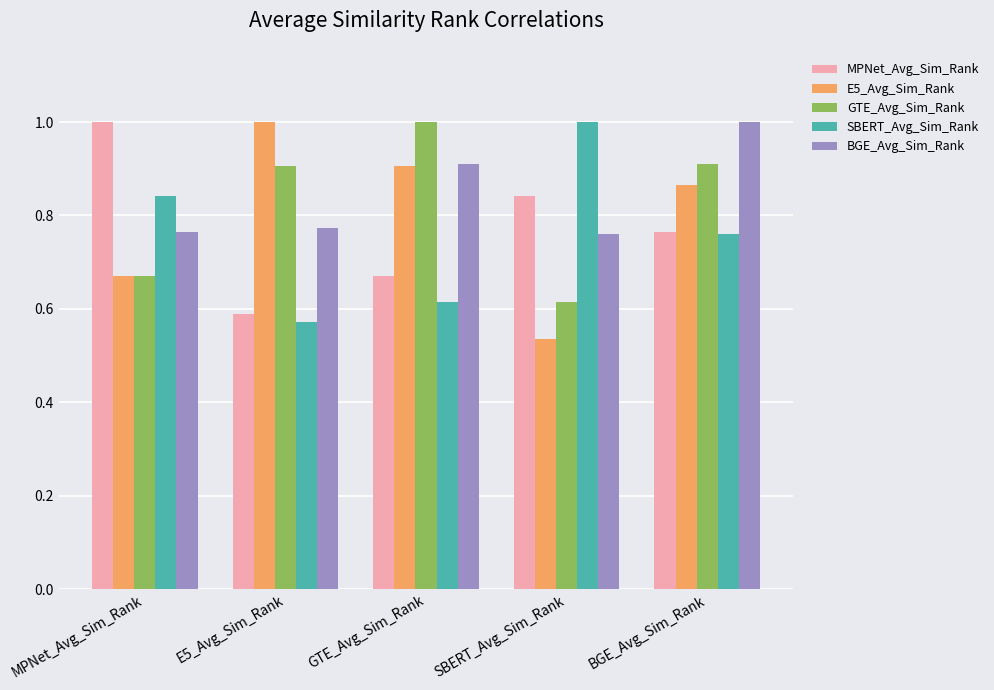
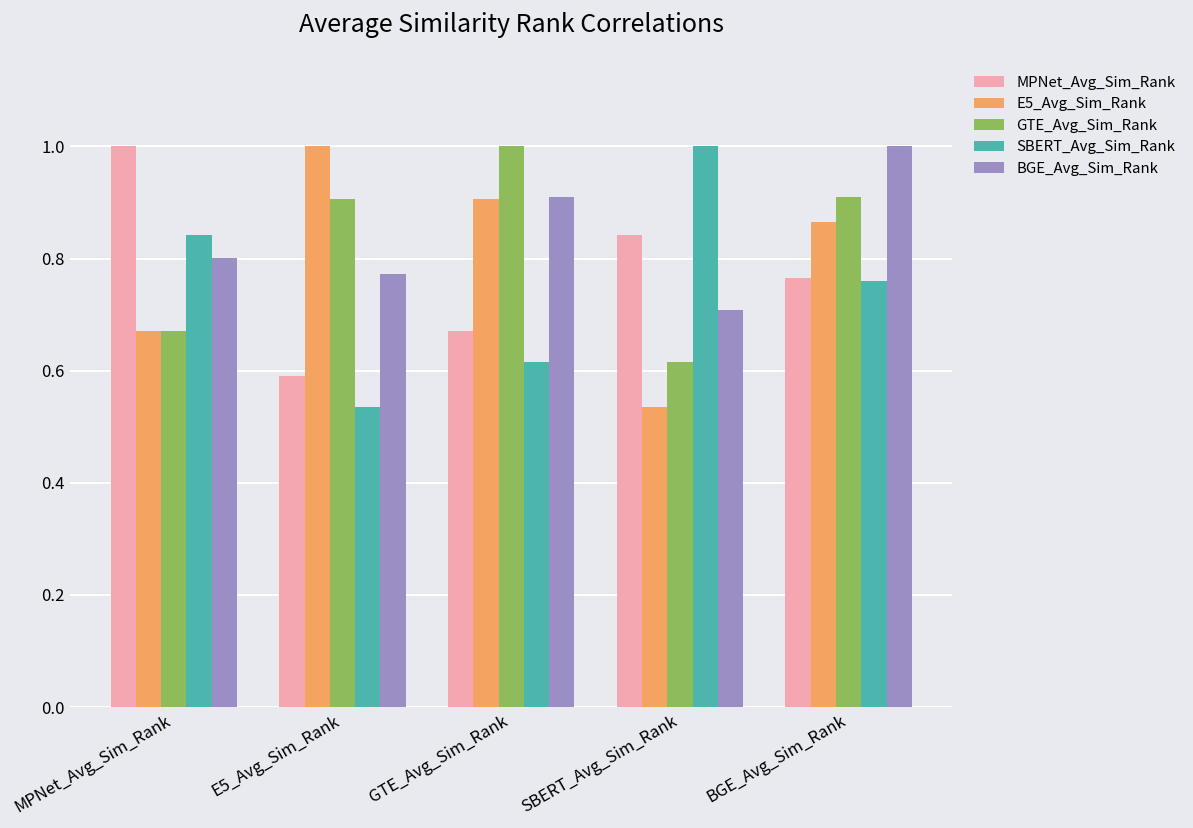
BGE_Avg_Sim_Rank, MPNet_Avg_Sim_Rank: 0.76 -> 0.80
SBERT_Avg_Sim_Rank, E5_Avg_Sim_Rank: 0.57 -> 0.53
BGE_Avg_Sim_Rank, SBERT_Avg_Sim_Rank: 0.76 -> 0.71
